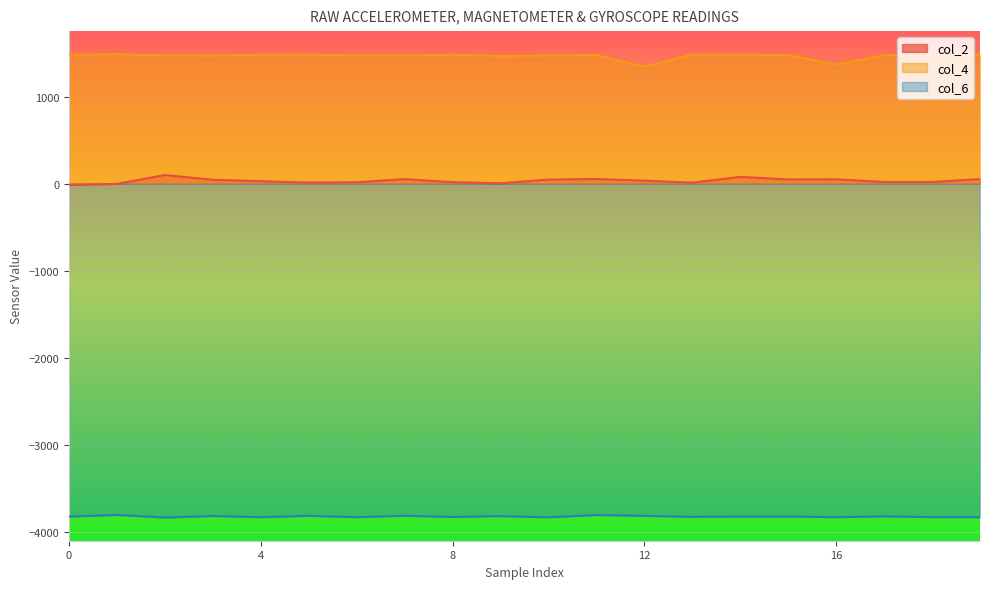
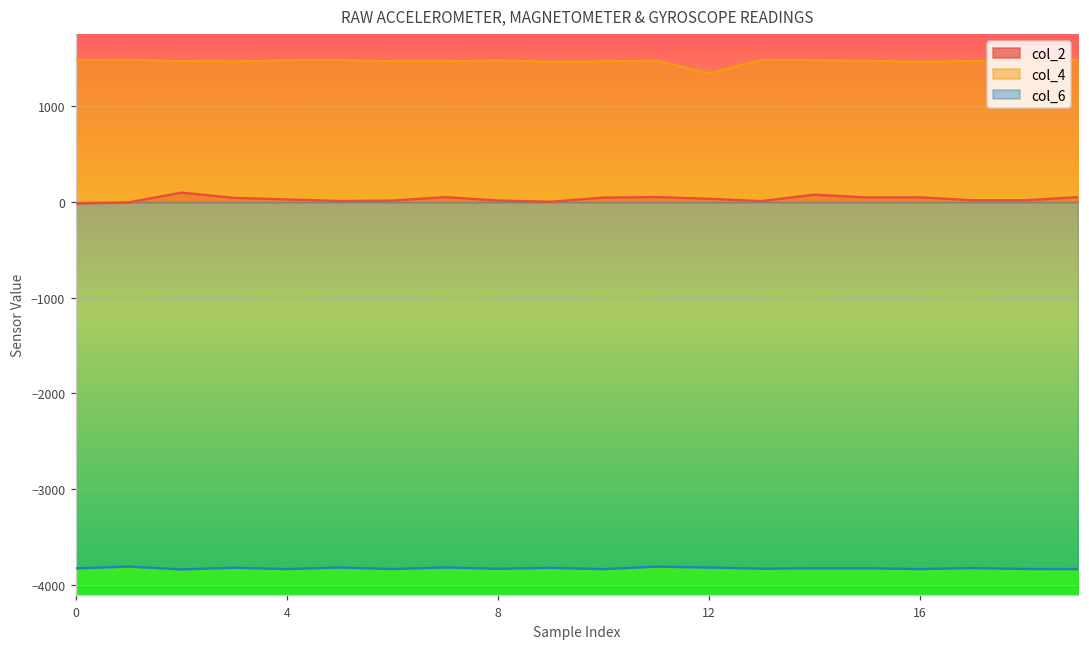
col_4, 16: 1400 -> 1500
